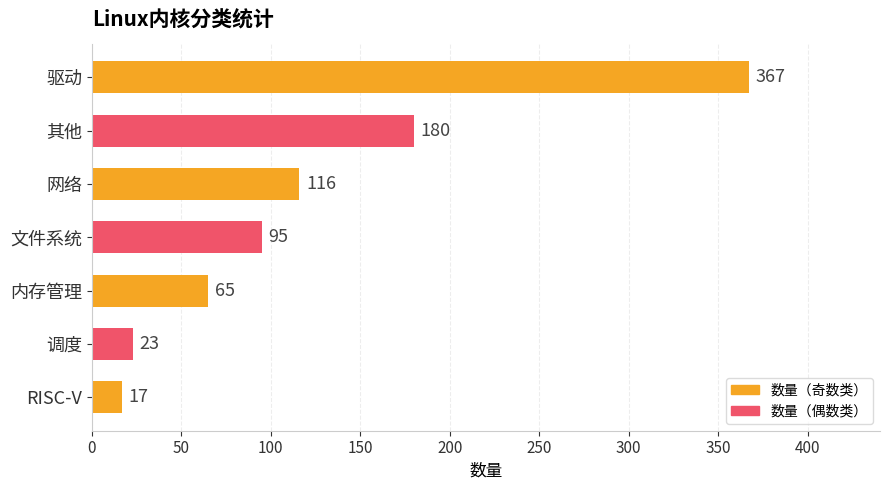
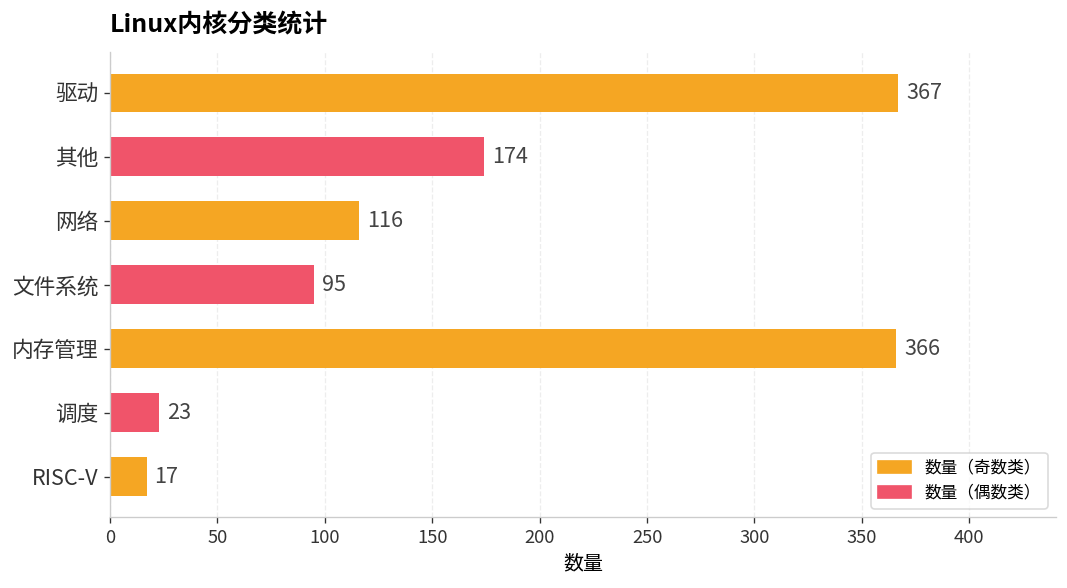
其他: 180 -> 174
内存管理: 65 -> 366
